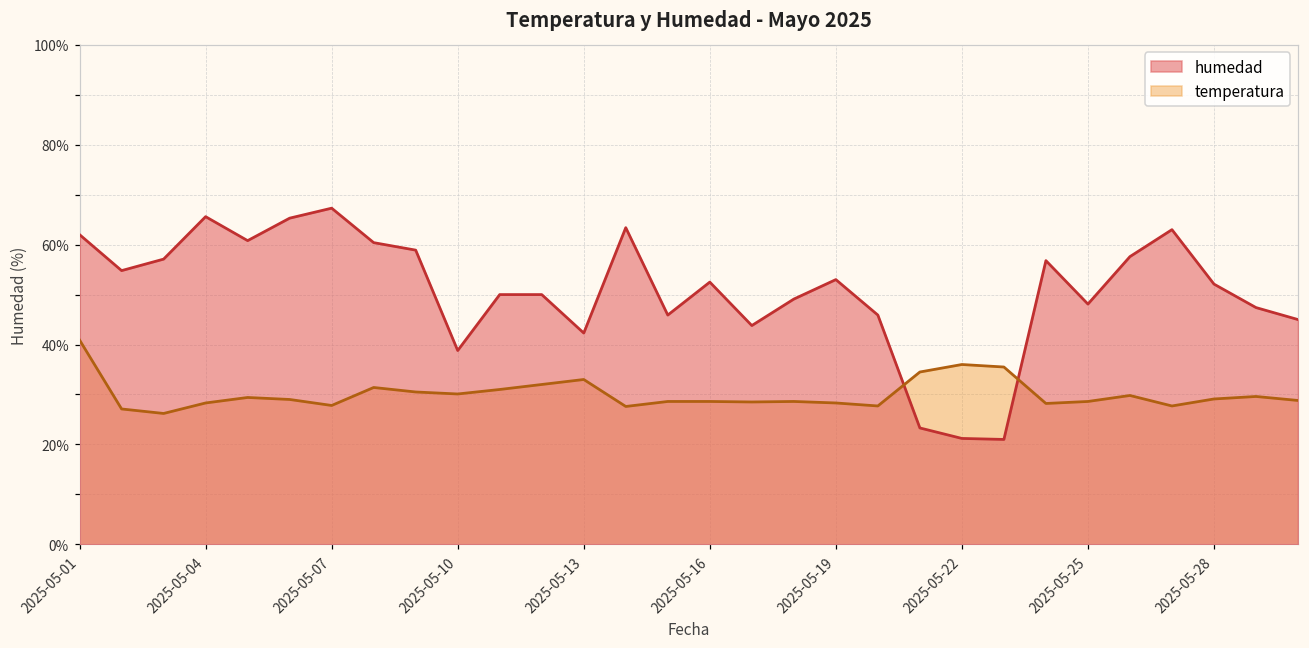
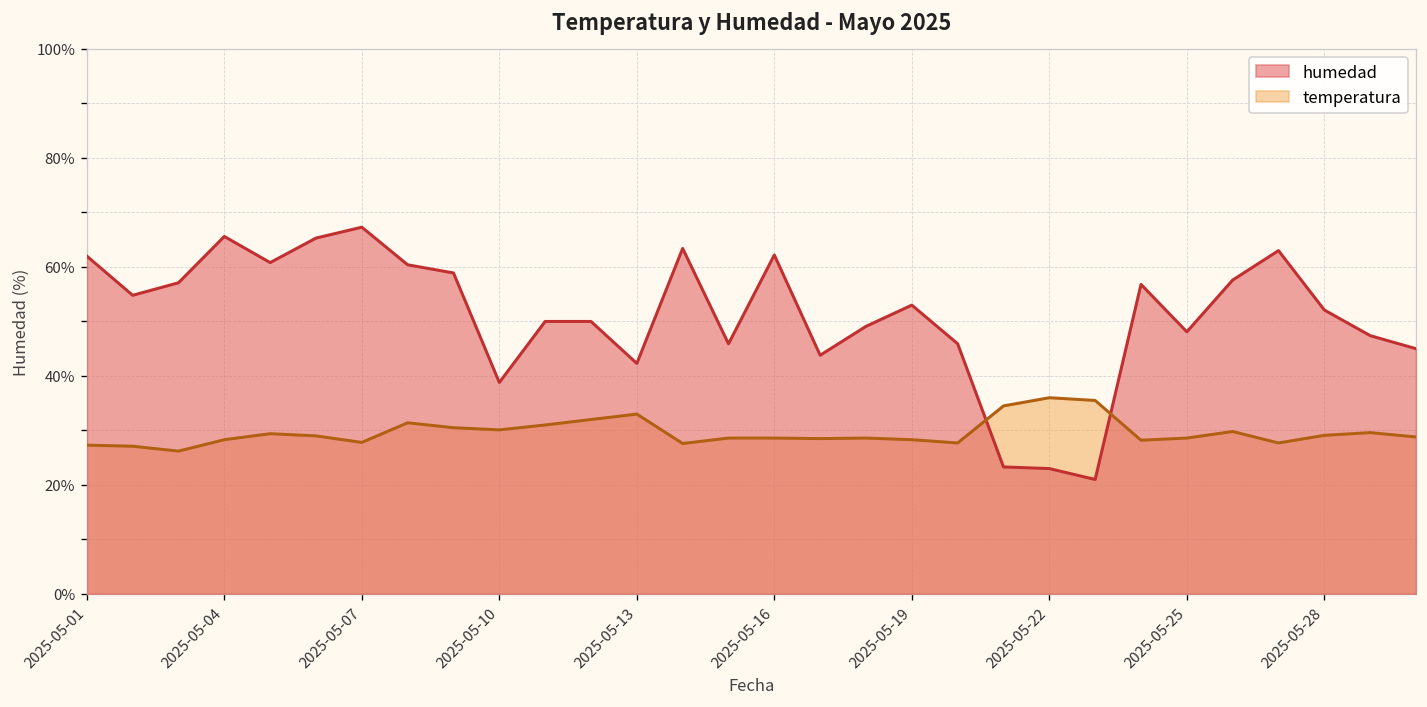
temperatura, 2025-05-01: 41% -> 27%
humedad, 2025-05-16: 53% -> 62%
humedad, 2025-05-22: 21% -> 23%
